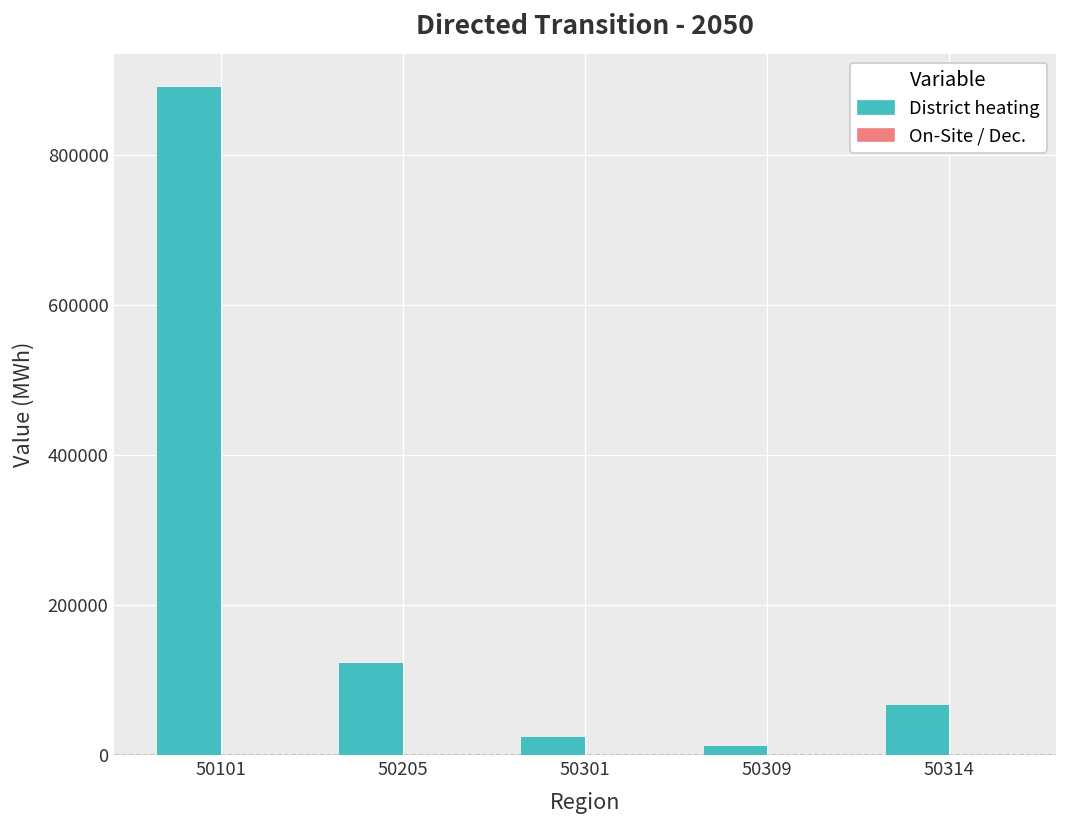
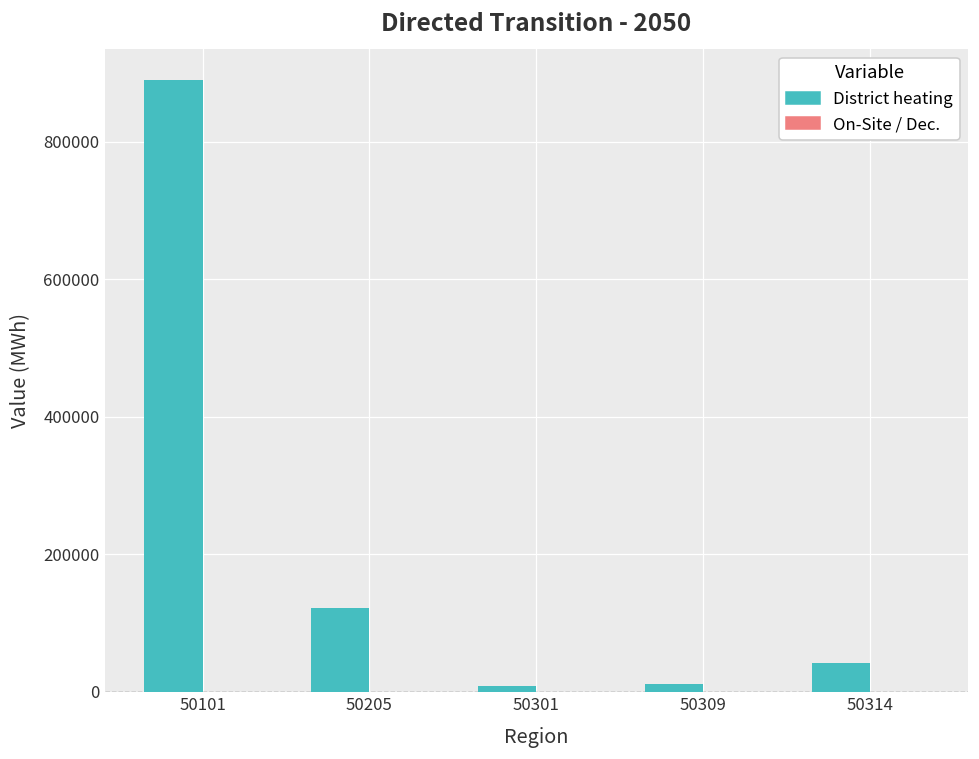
District heating, 50301: 20000 -> 10000
District heating, 50314: 70000 -> 40000
